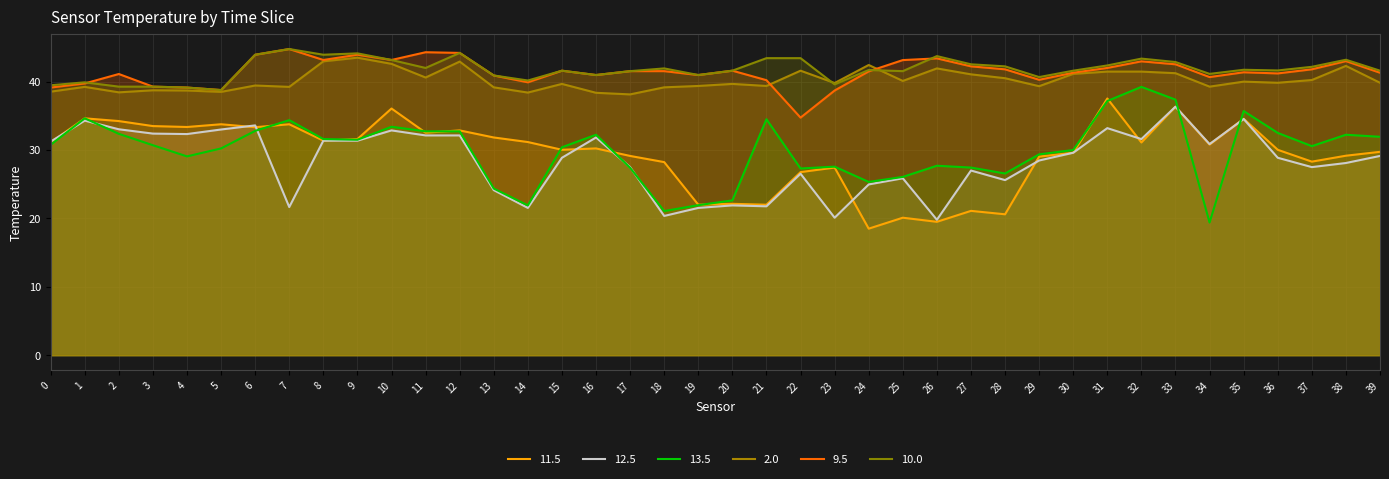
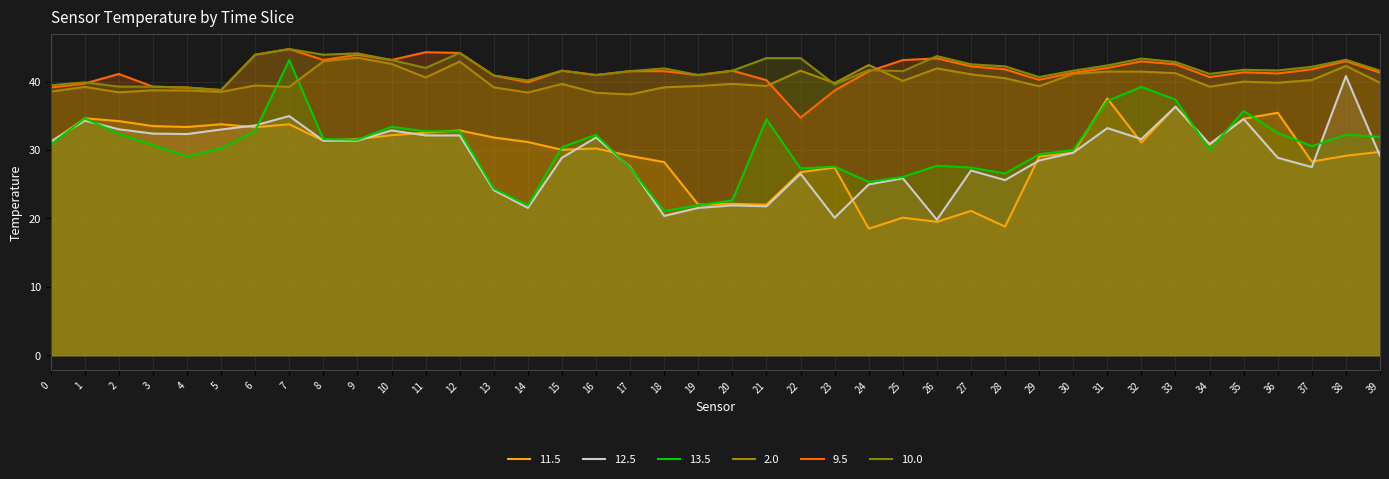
12.5, 7: 22 -> 35
13.5, 7: 34 -> 43
11.5, 10: 36 -> 32
11.5, 28: 21 -> 19
13.5, 34: 19 -> 30
11.5, 36: 30 -> 35
12.5, 38: 28 -> 41
